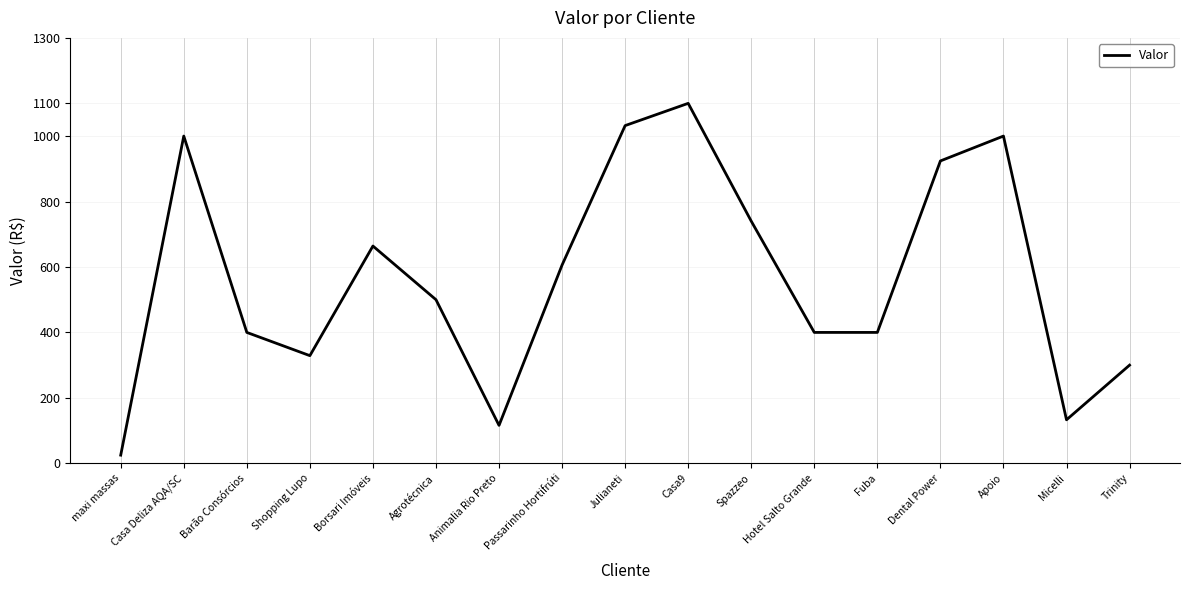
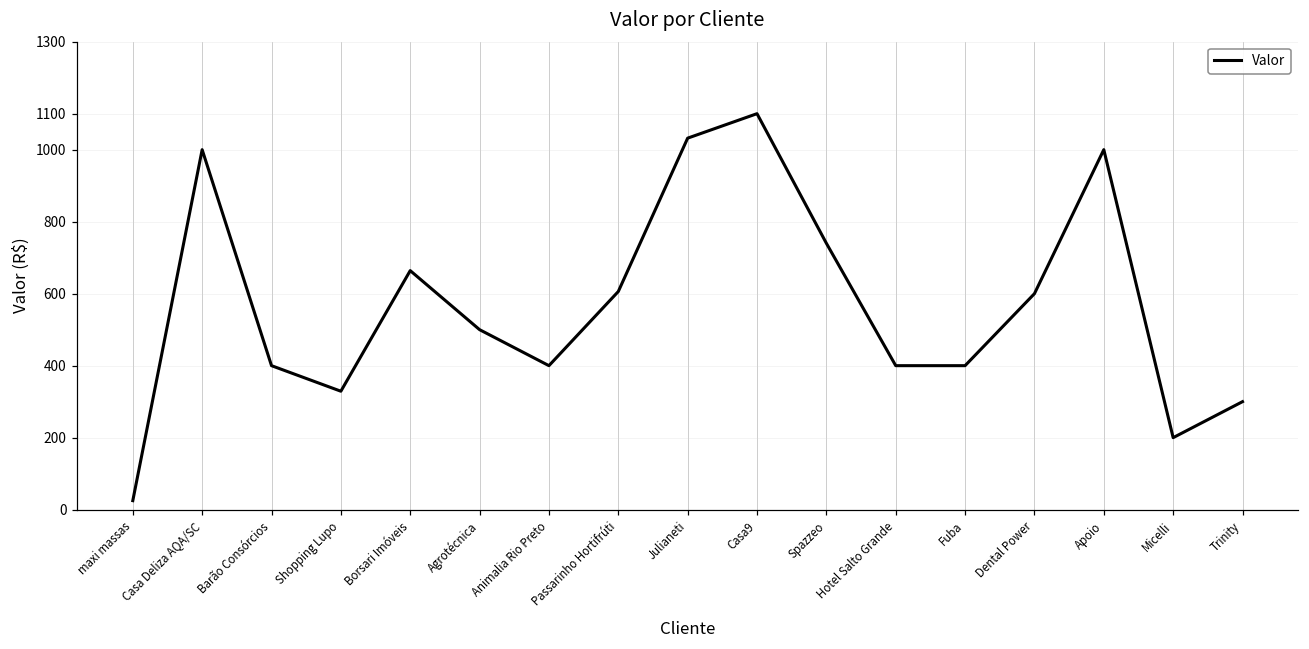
Animalia Rio Preto: 120 -> 400
Dental Power: 920 -> 600
Micelli: 130 -> 200
